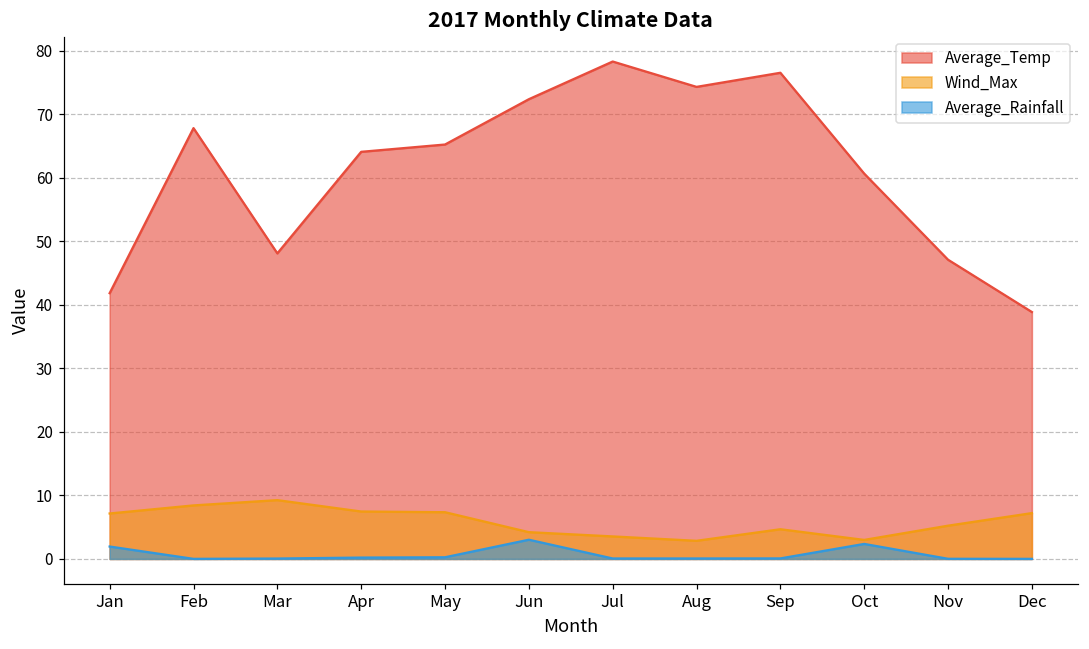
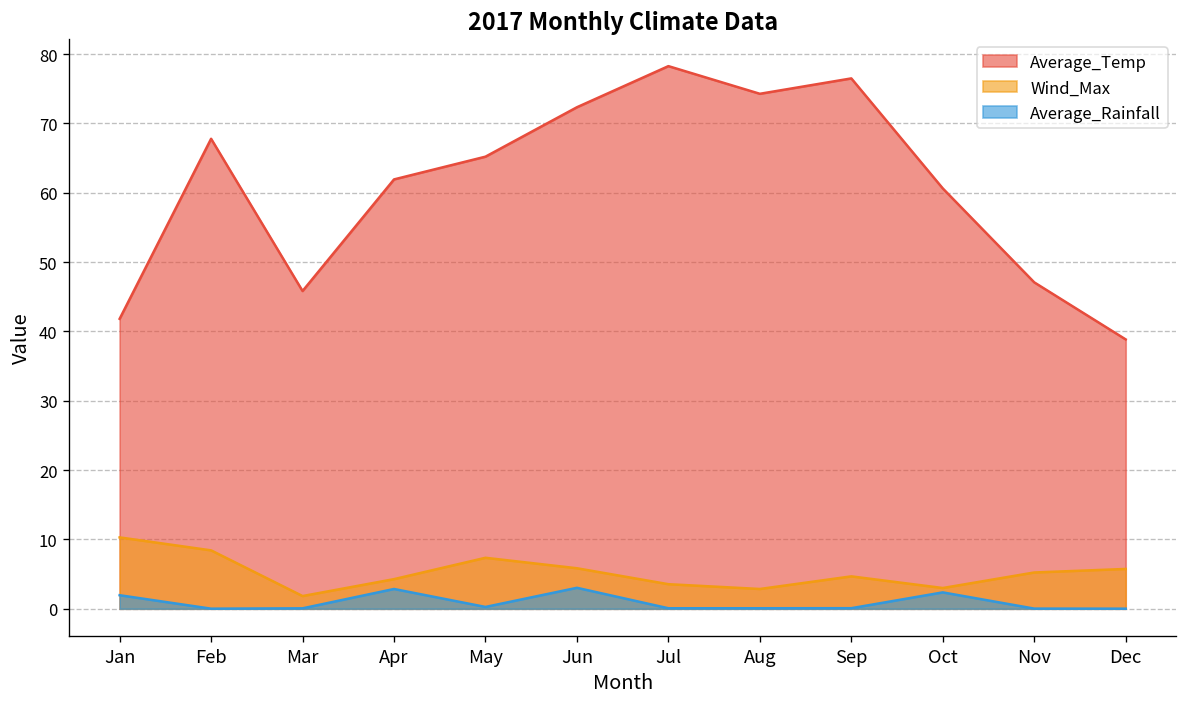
Wind_Max, Jan: 7 -> 10
Average_Temp, Mar: 48 -> 46
Wind_Max, Mar: 9 -> 2
Average_Temp, Apr: 64 -> 62
Wind_Max, Apr: 7 -> 4
Average_Rainfall, Apr: 0 -> 3
Wind_Max, Jun: 4 -> 6
Wind_Max, Dec: 7 -> 6
